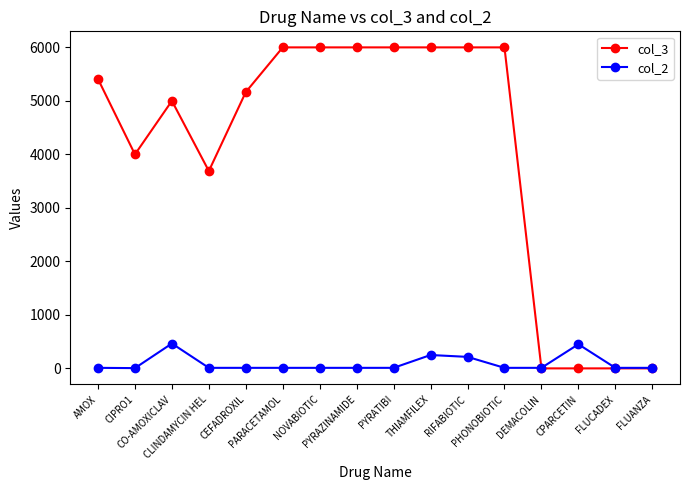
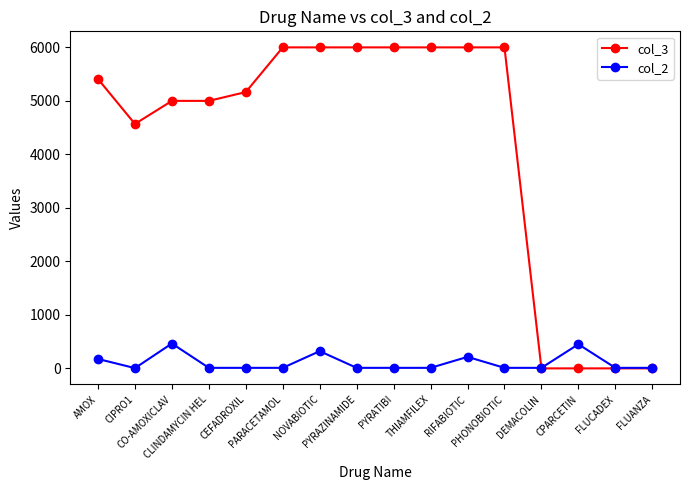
col_2, AMOX: 0 -> 200
col_3, CIPRO1: 4000 -> 4600
col_3, CLINDAMYCIN HEL: 3700 -> 5000
col_2, NOVABIOTIC: 0 -> 300
col_2, THIAMFILEX: 300 -> 0
